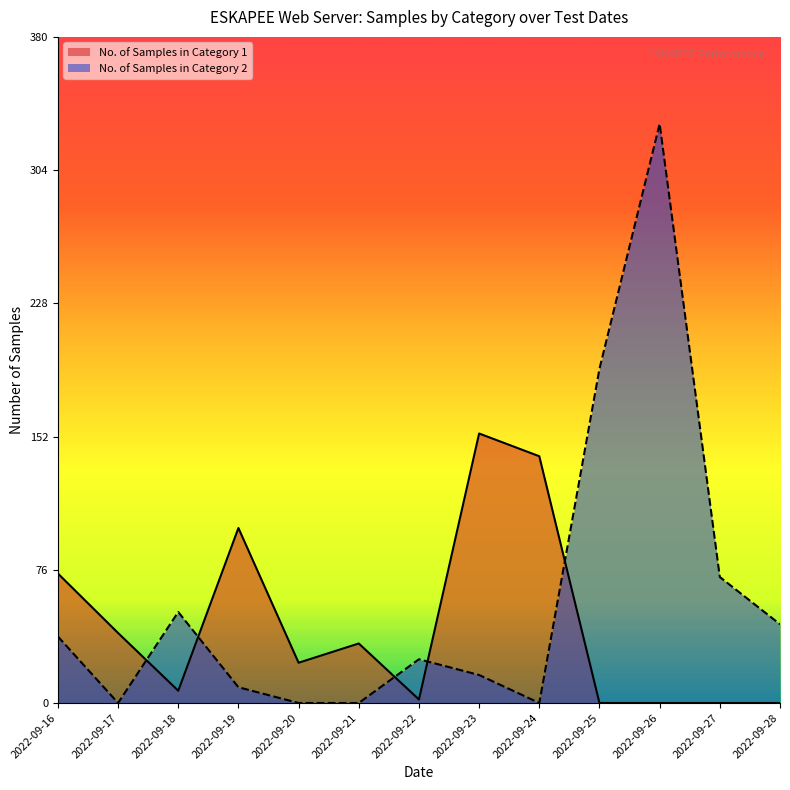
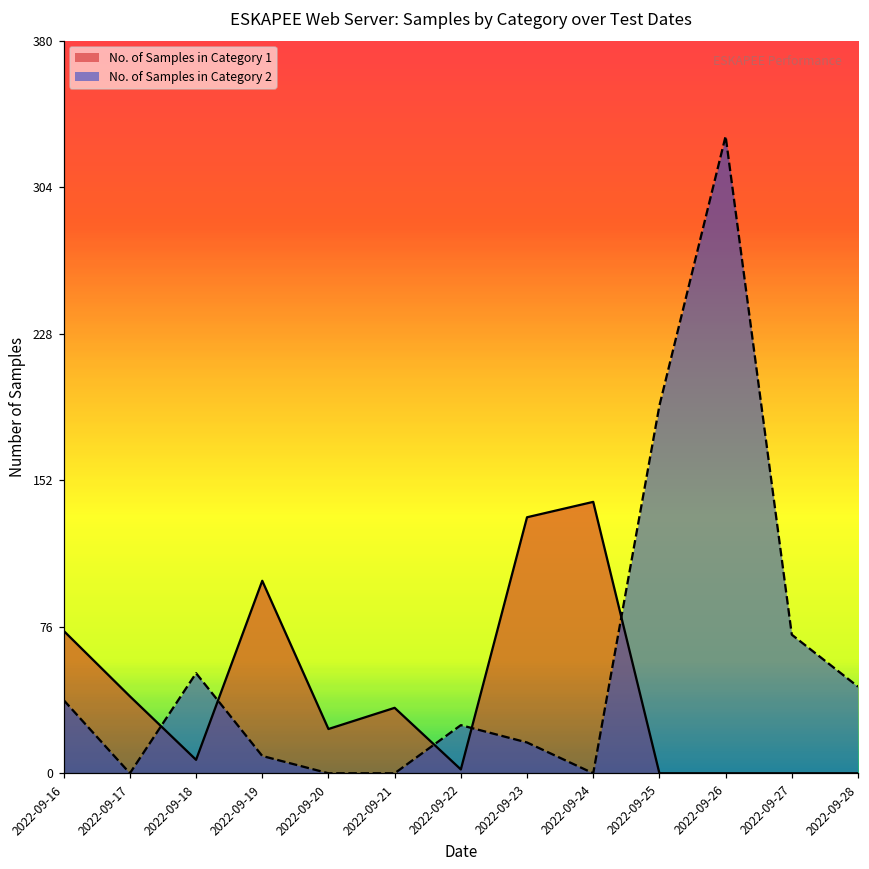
No. of Samples in Category 1, 2022-09-23: 154 -> 133
